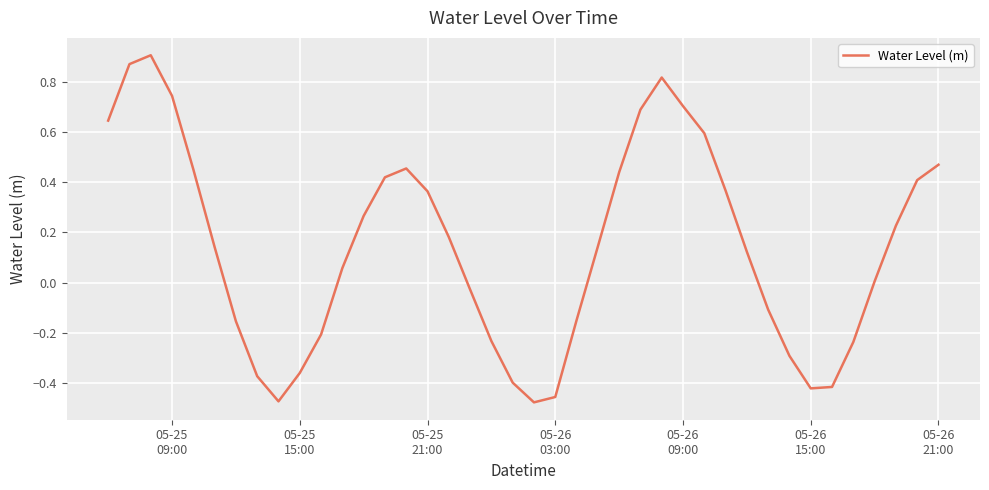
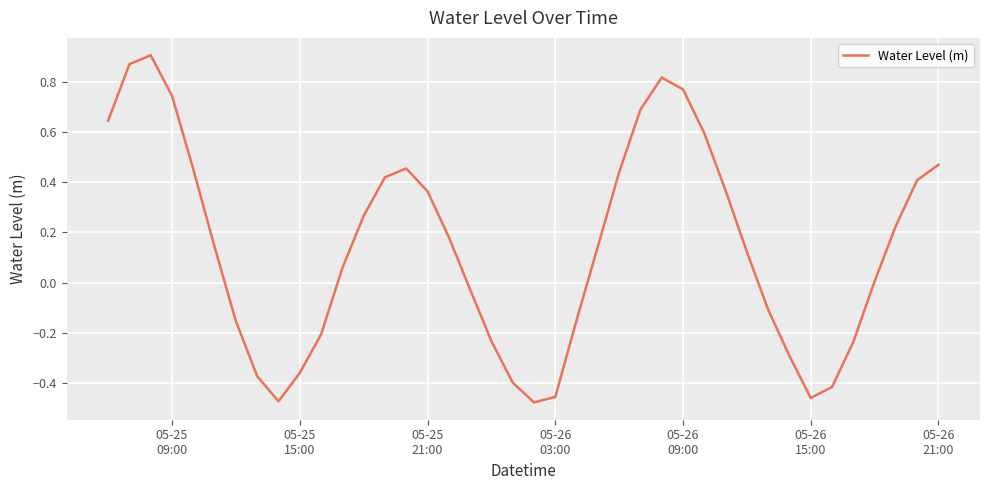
05-26 09:00: 0.70 -> 0.77
05-26 15:00: -0.42 -> -0.46
